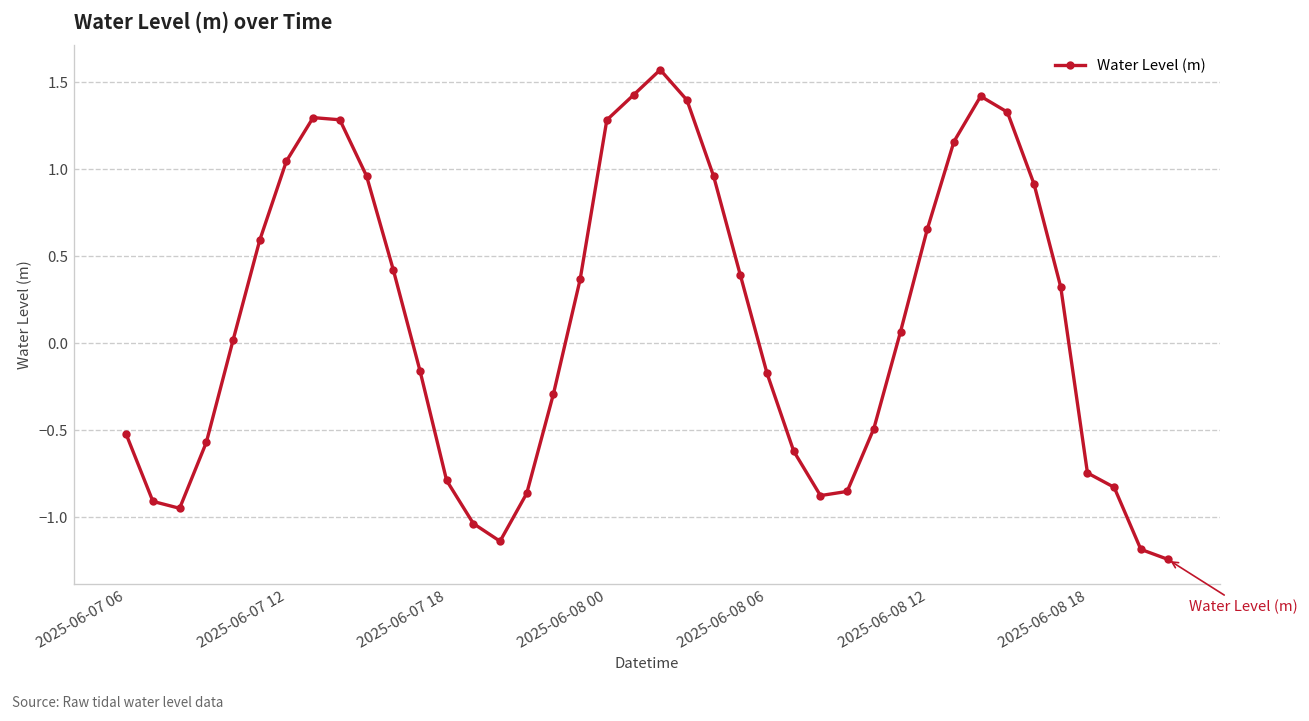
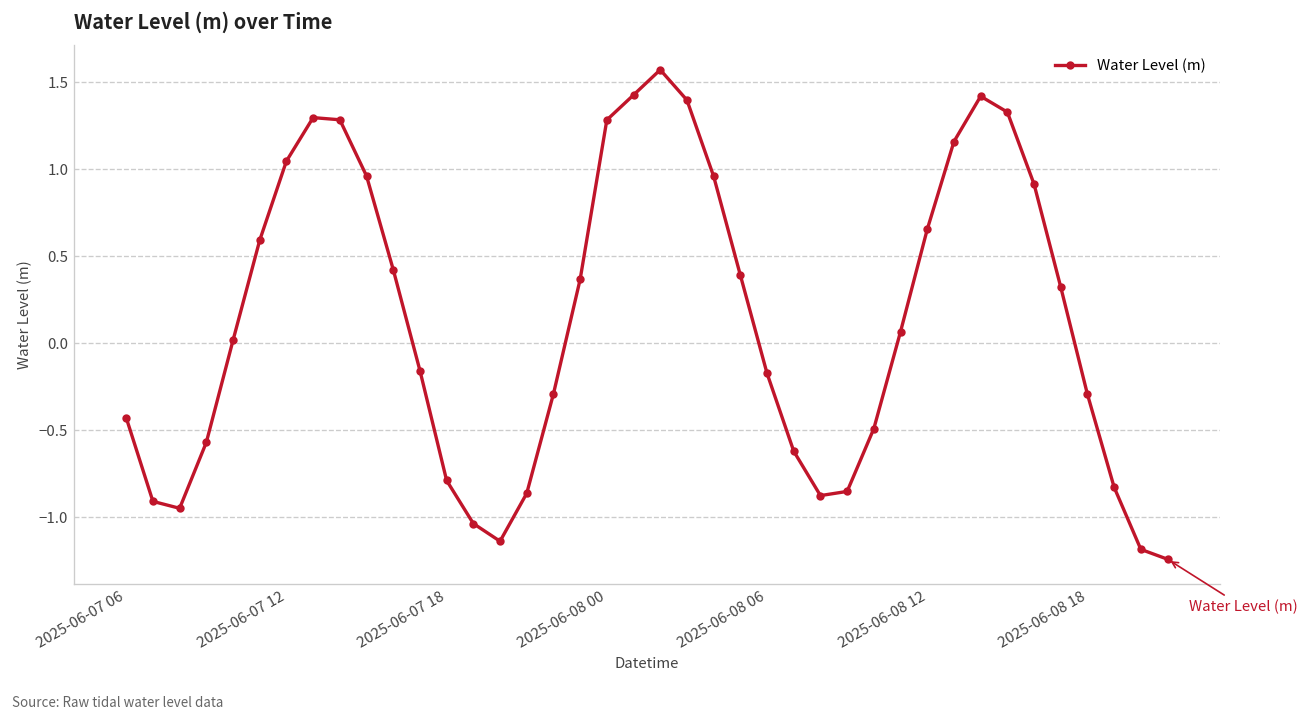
2025-06-07 06: -0.52 -> -0.43
2025-06-08 18: -0.75 -> -0.29
